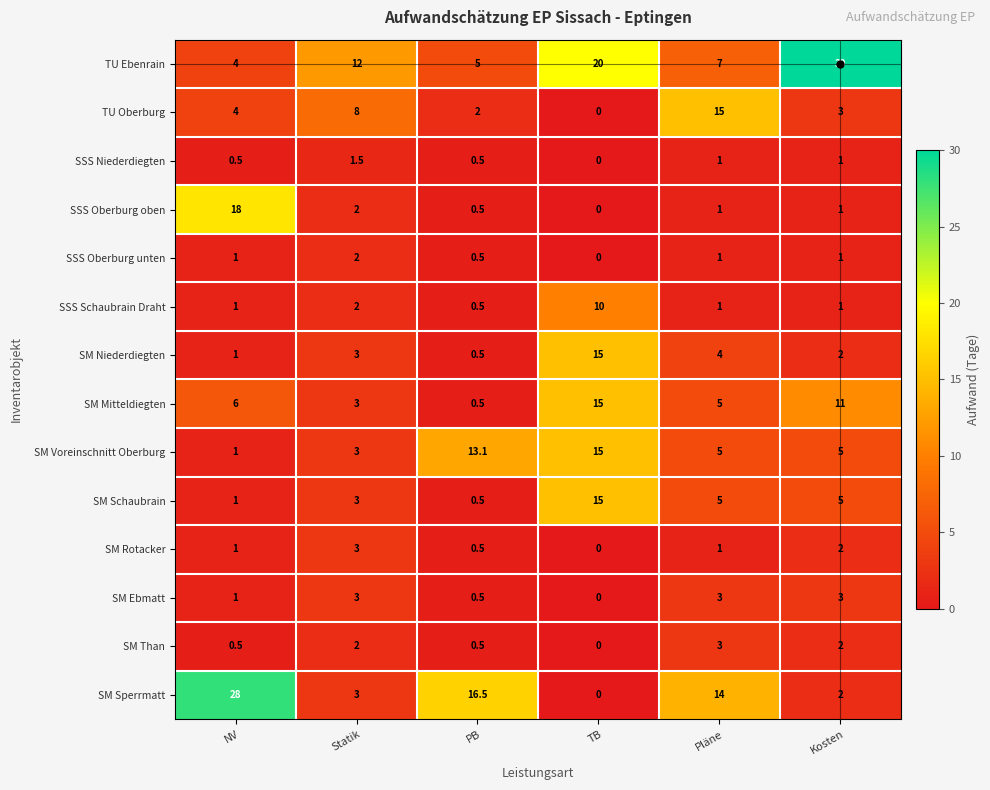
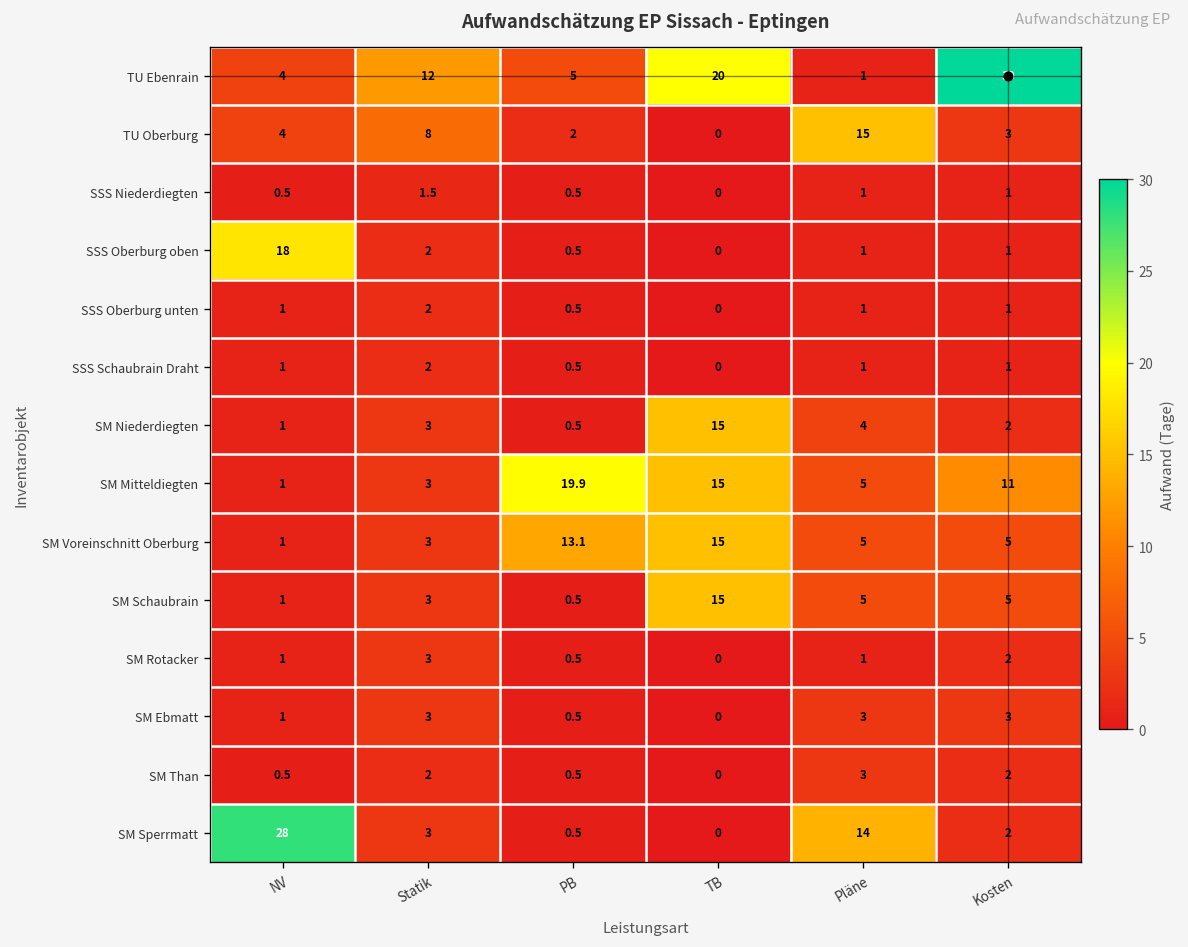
TU Ebenrain, Pläne: 7 -> 1
SSS Schaubrain Draht, TB: 10 -> 0
SM Mitteldiegten, NV: 6 -> 1
SM Mitteldiegten, PB: 0.5 -> 19.9
SM Sperrmatt, PB: 16.5 -> 0.5
